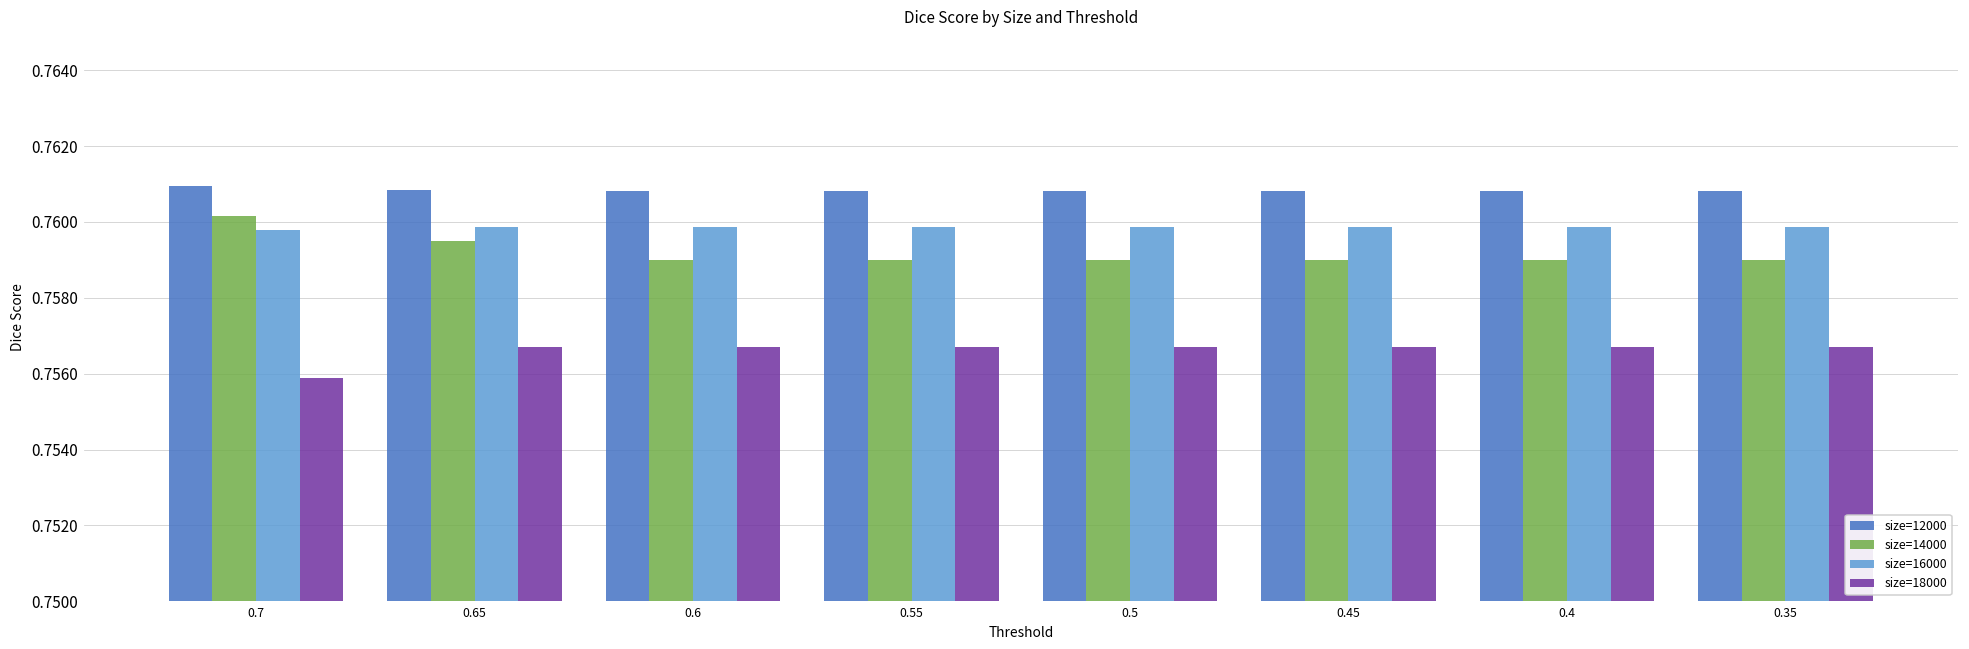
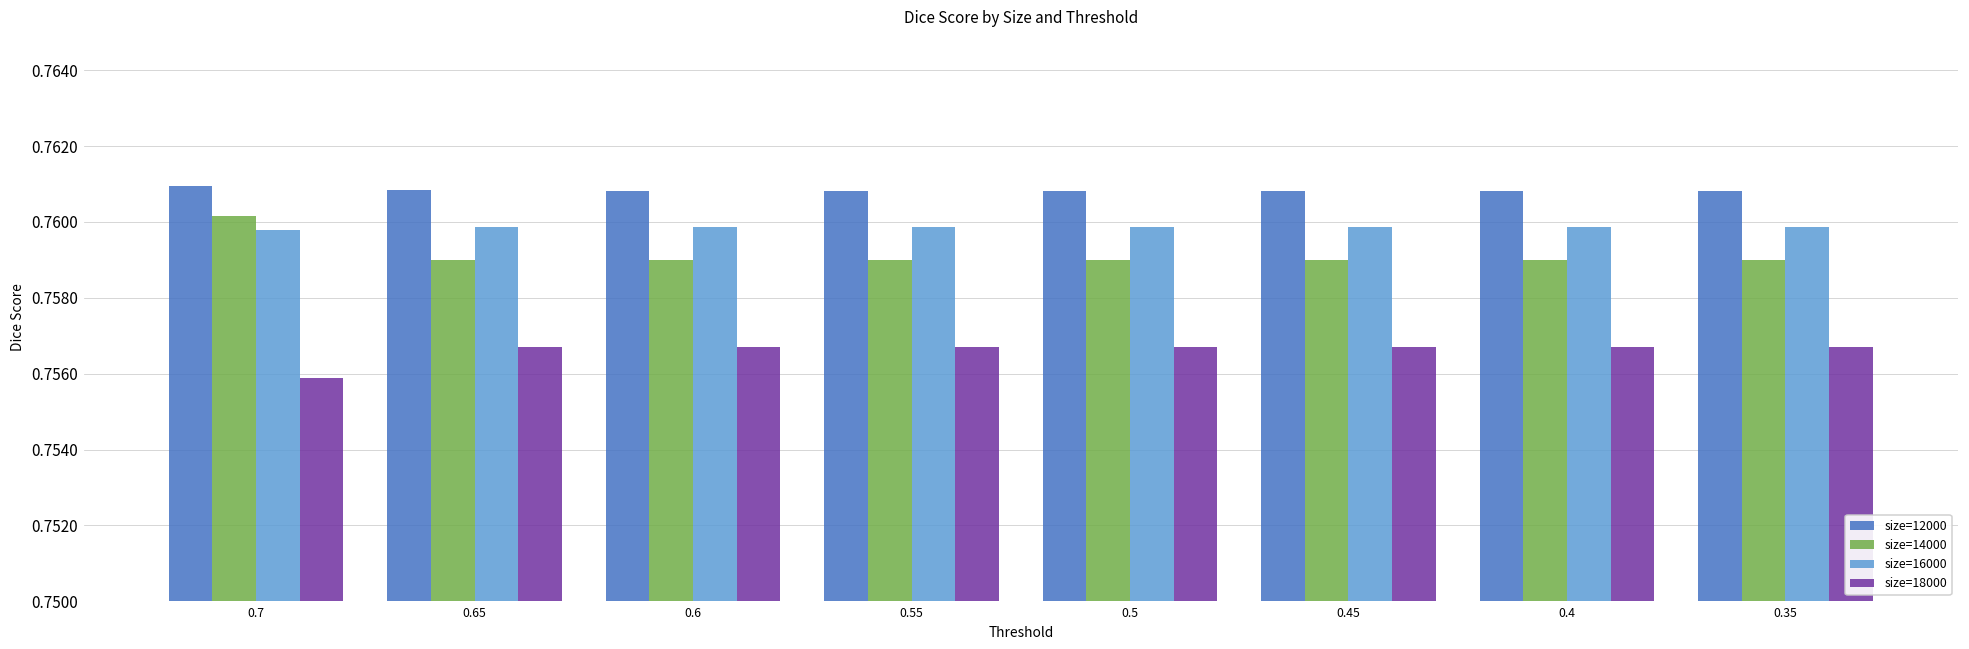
size=14000, 0.65: 0.7595 -> 0.7590
